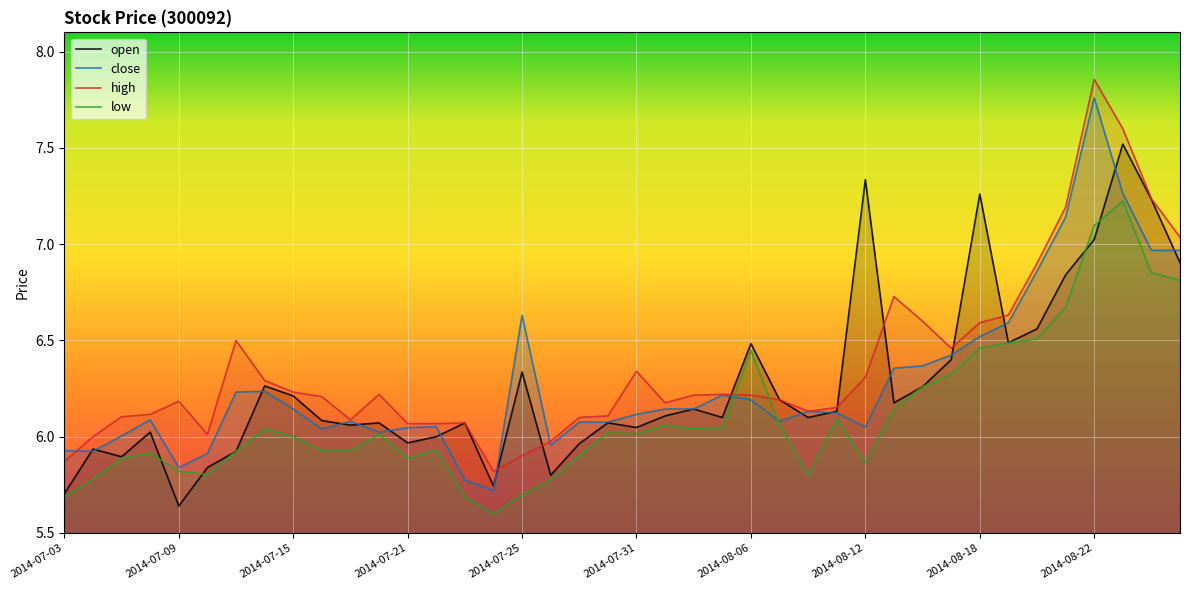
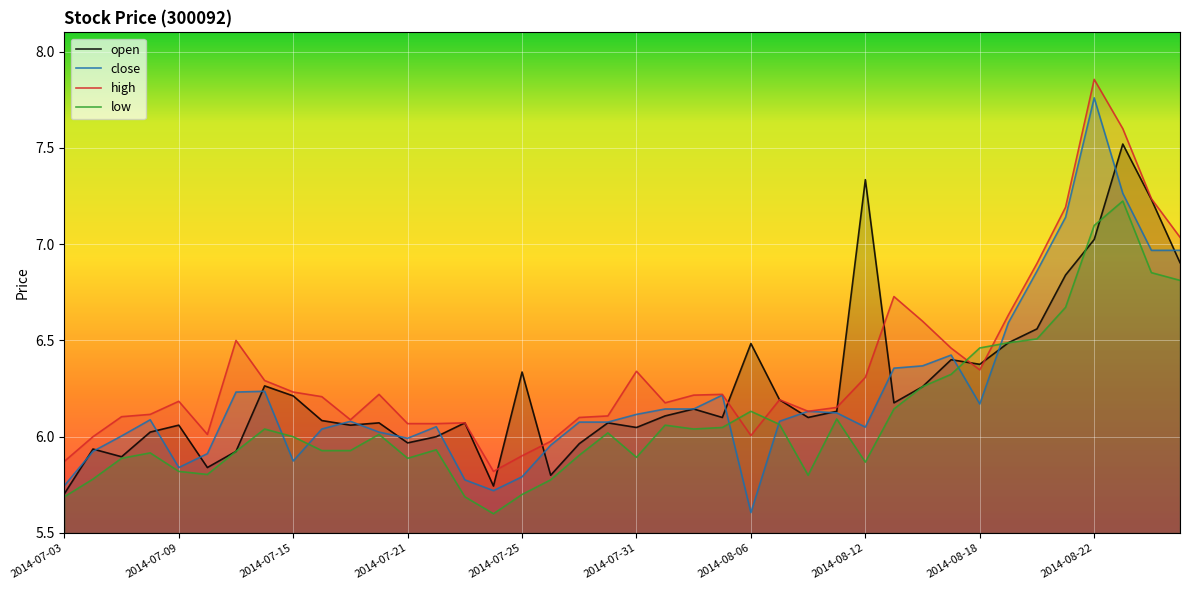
close, 2014-07-03: 5.93 -> 5.75
open, 2014-07-09: 5.64 -> 6.06
close, 2014-07-15: 6.14 -> 5.87
close, 2014-07-21: 6.05 -> 5.99
close, 2014-07-25: 6.63 -> 5.79
low, 2014-07-31: 6.02 -> 5.89
close, 2014-08-06: 6.19 -> 5.61
high, 2014-08-06: 6.22 -> 6.01
low, 2014-08-06: 6.45 -> 6.13
open, 2014-08-18: 7.26 -> 6.38
close, 2014-08-18: 6.52 -> 6.17
high, 2014-08-18: 6.59 -> 6.35
